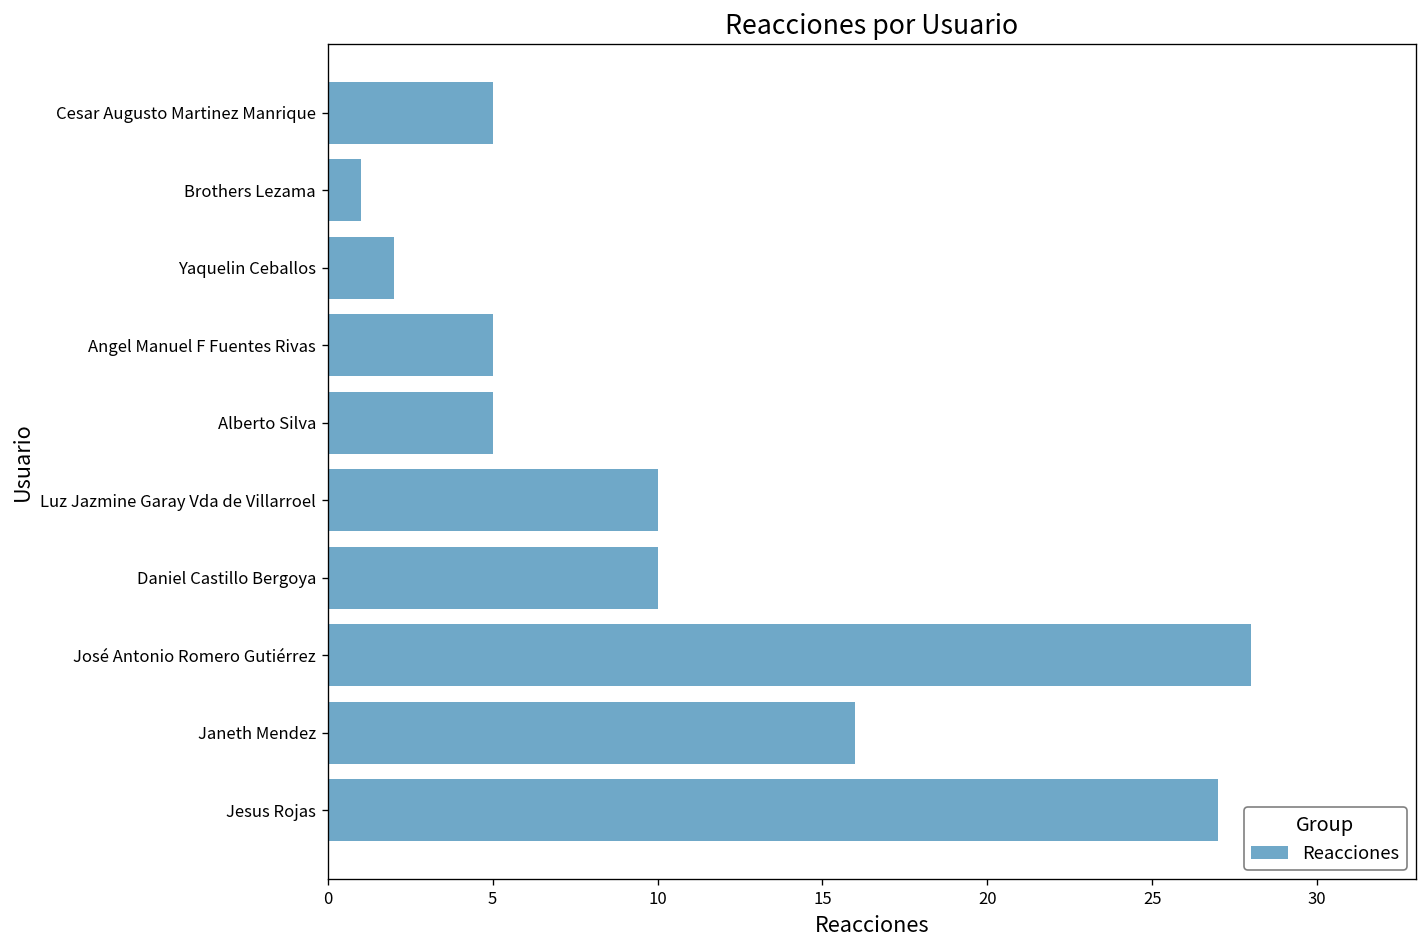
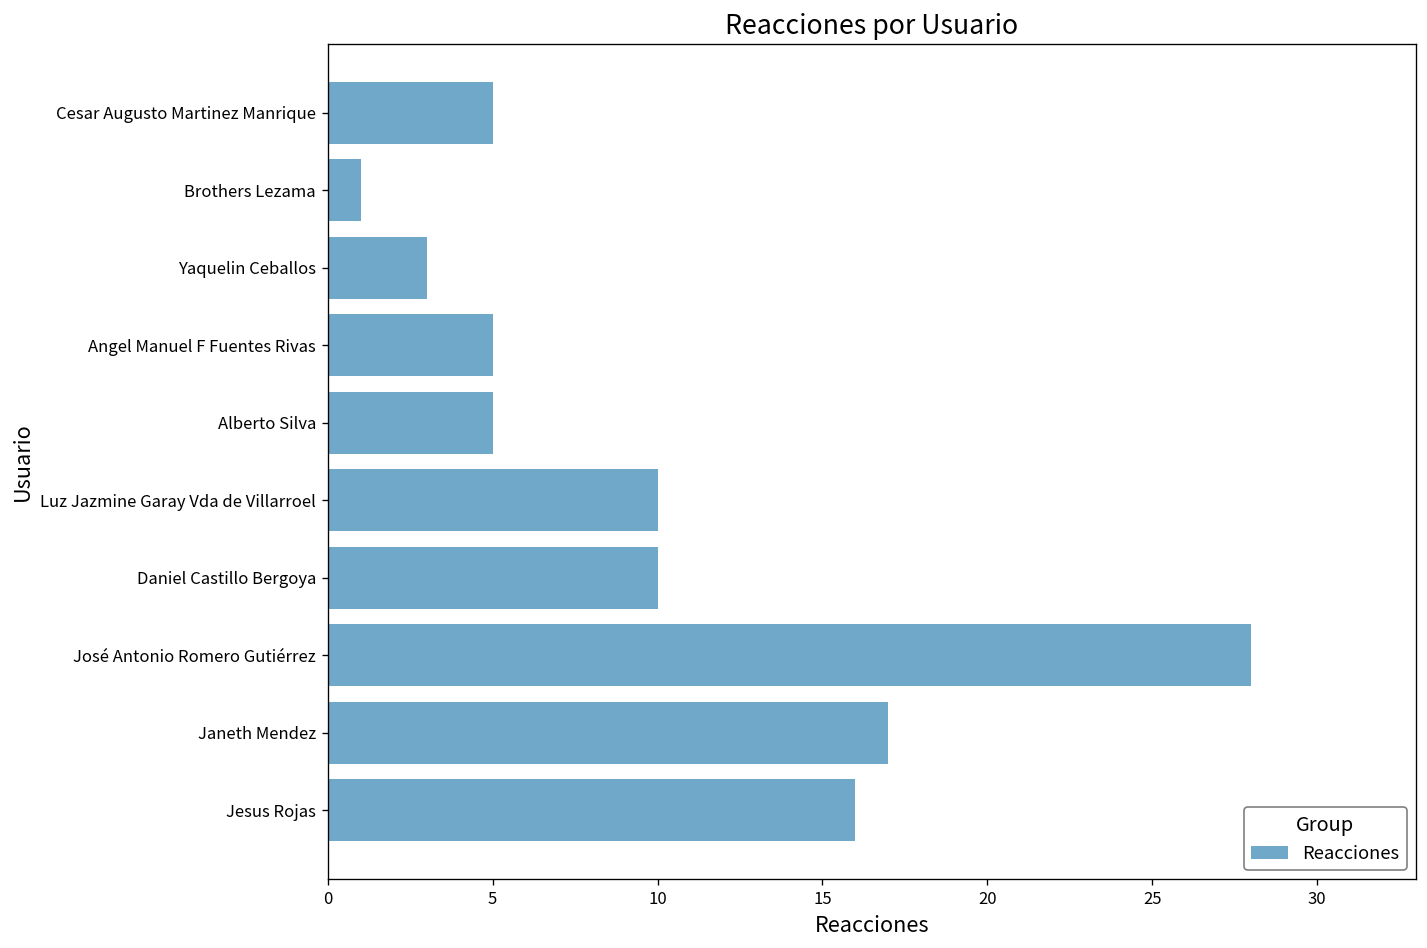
Yaquelin Ceballos: 2 -> 3
Janeth Mendez: 16 -> 17
Jesus Rojas: 27 -> 16
